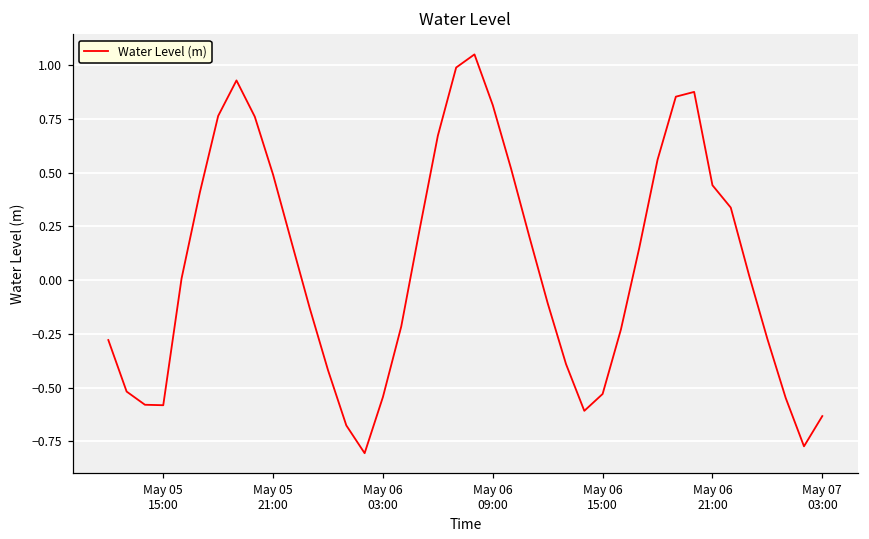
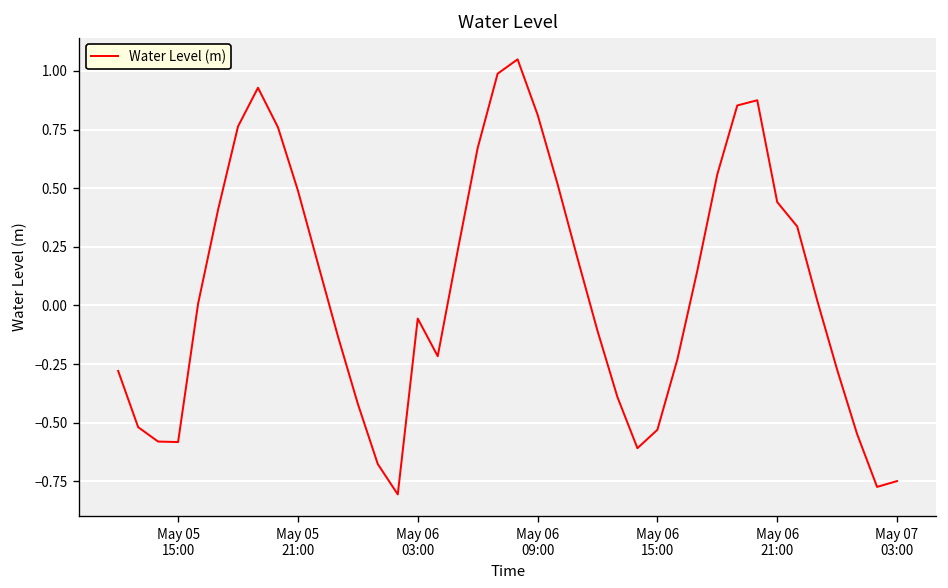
May 06 03:00: -0.54 -> -0.06
May 07 03:00: -0.63 -> -0.75
